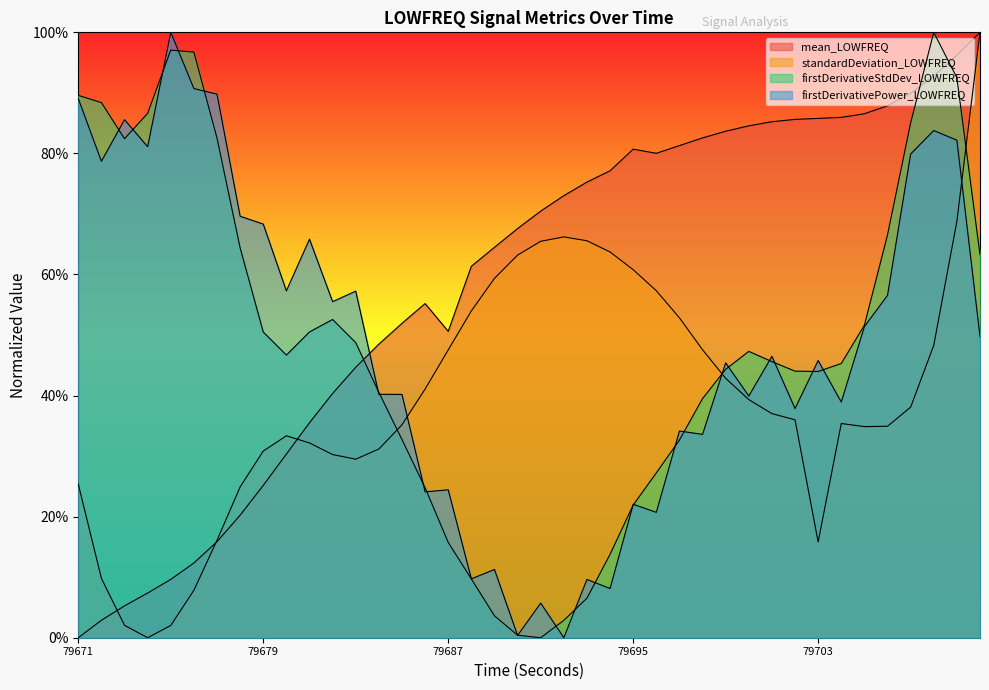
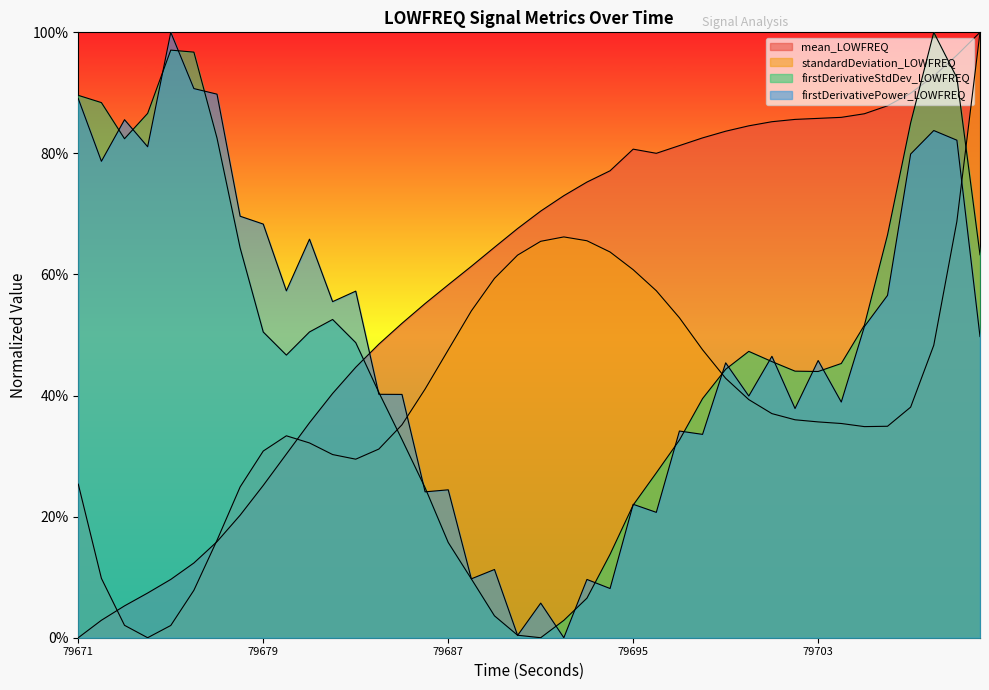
mean_LOWFREQ, 79687: 51% -> 58%
standardDeviation_LOWFREQ, 79703: 16% -> 36%
